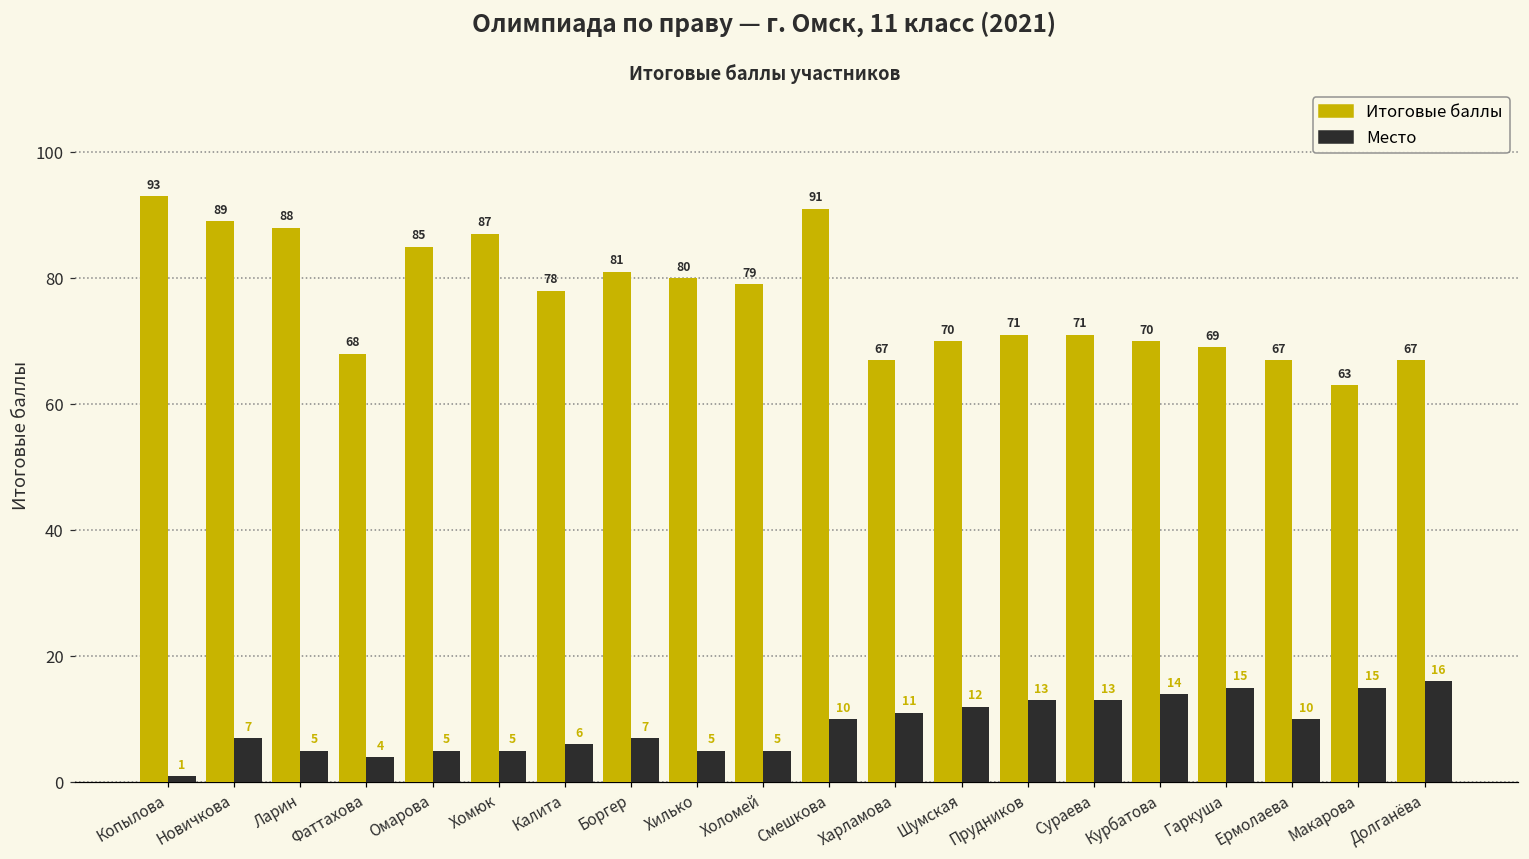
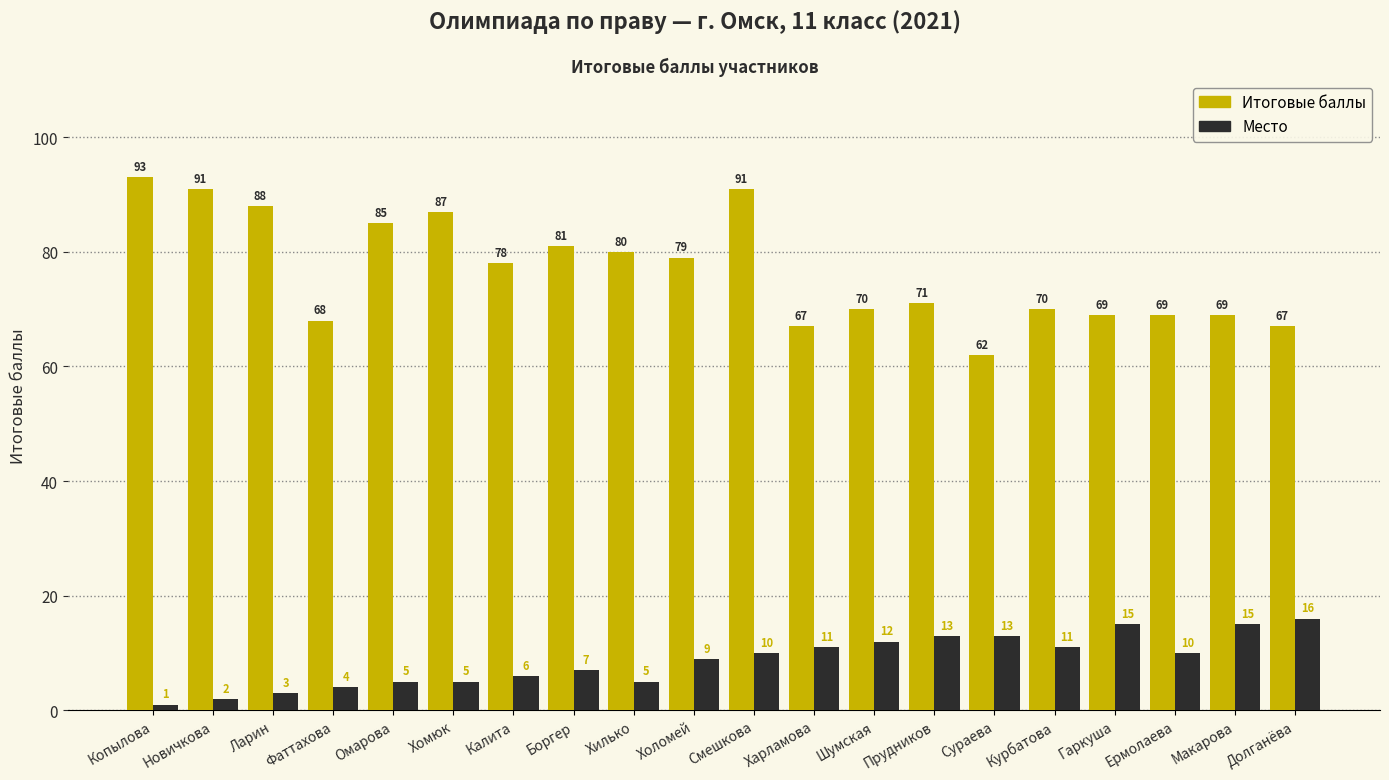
Итоговые баллы, Новичкова: 89 -> 91
Место, Новичкова: 7 -> 2
Место, Ларин: 5 -> 3
Место, Холомей: 5 -> 9
Итоговые баллы, Сураева: 71 -> 62
Место, Курбатова: 14 -> 11
Итоговые баллы, Ермолаева: 67 -> 69
Итоговые баллы, Макарова: 63 -> 69
